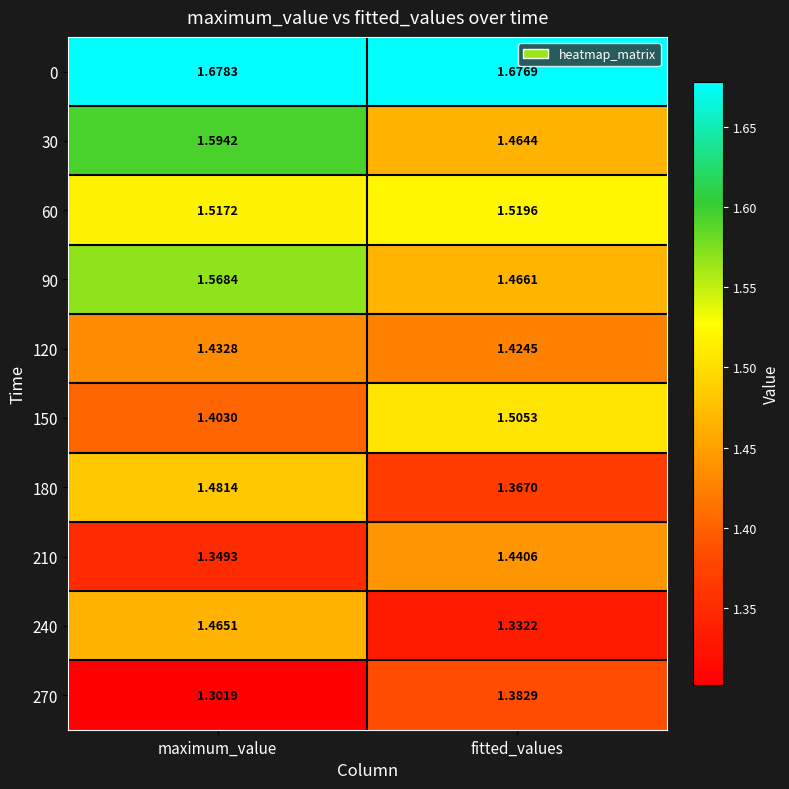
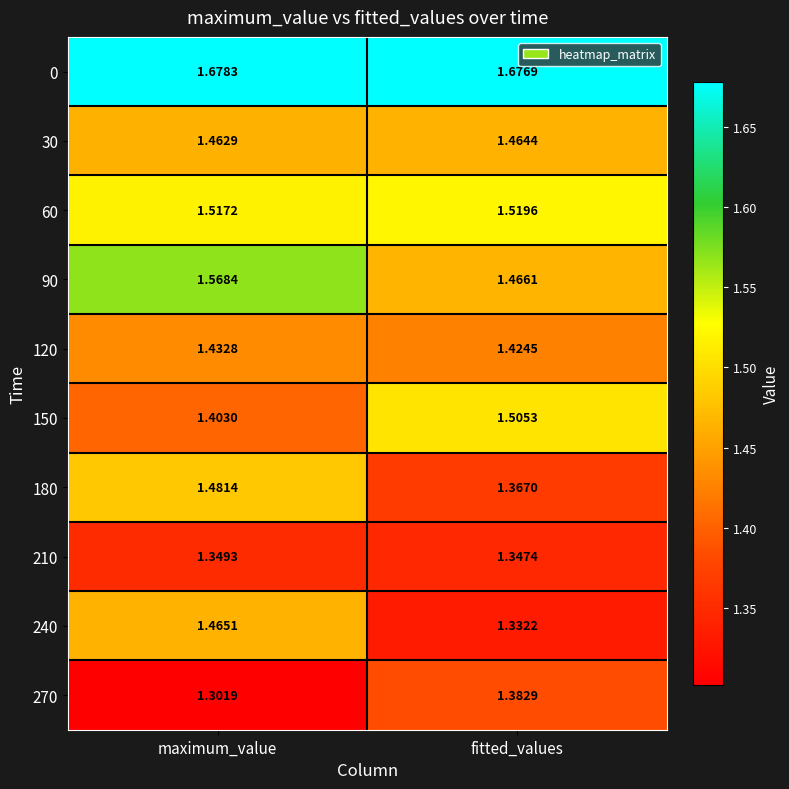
30, maximum_value: 1.5942 -> 1.4629
210, fitted_values: 1.4406 -> 1.3474
